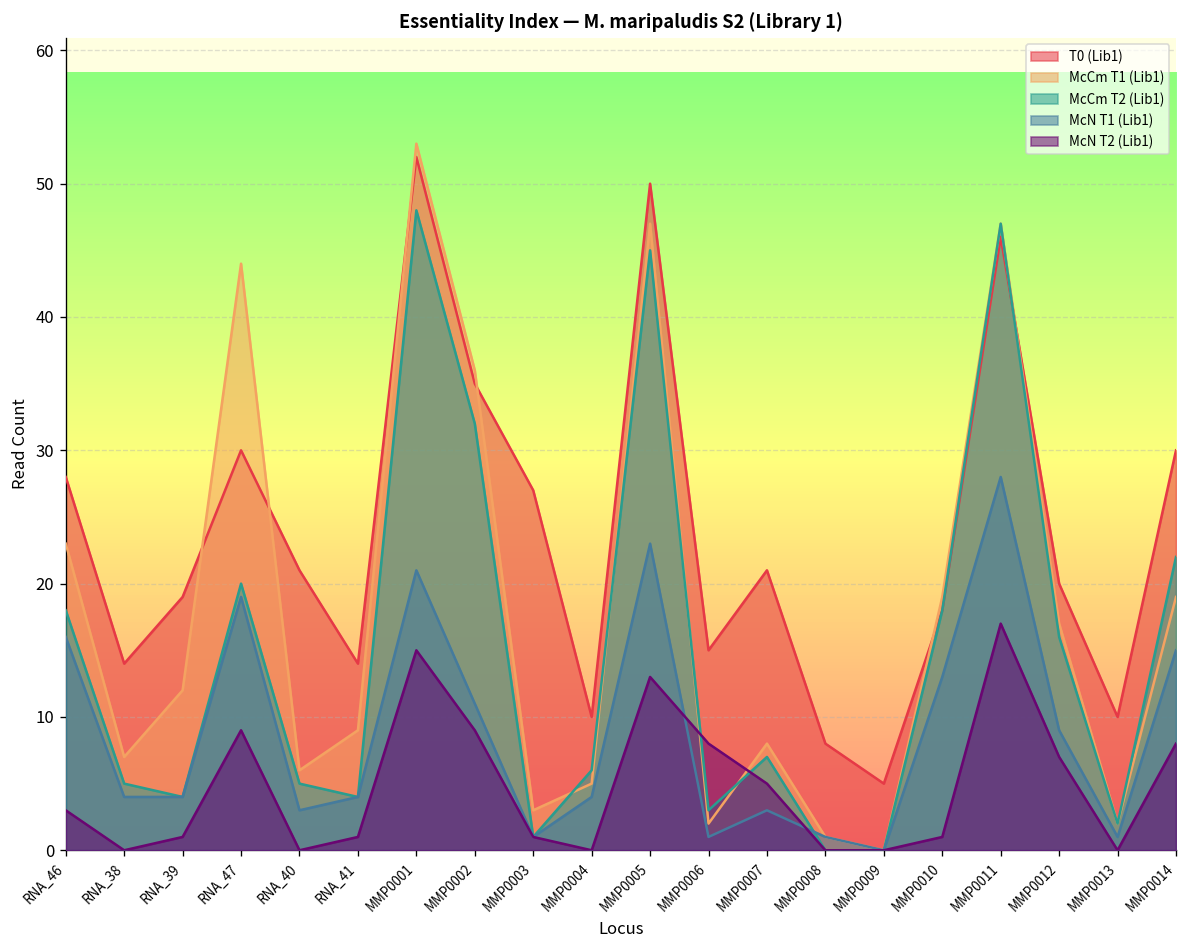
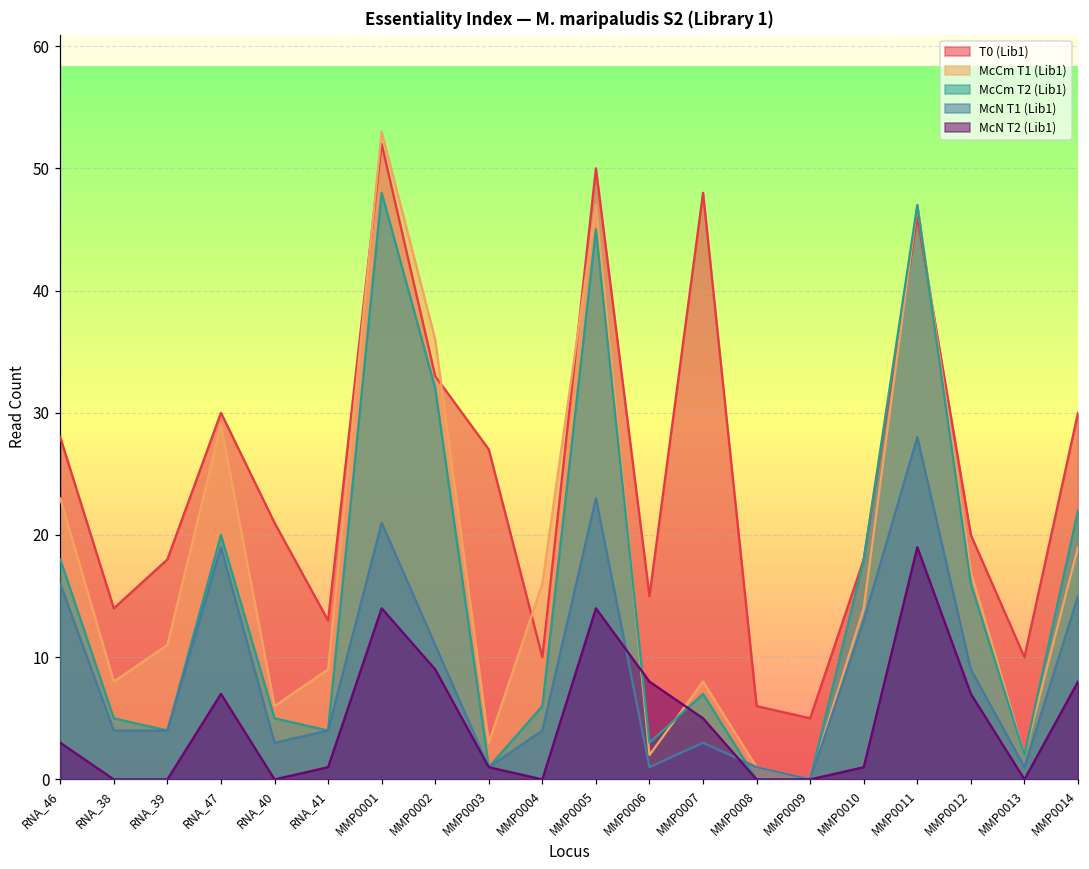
McCm T1 (Lib1), RNA_38: 7 -> 8
T0 (Lib1), RNA_39: 19 -> 18
McCm T1 (Lib1), RNA_39: 12 -> 11
McN T2 (Lib1), RNA_39: 1 -> 0
McCm T1 (Lib1), RNA_47: 44 -> 29
McN T2 (Lib1), RNA_47: 9 -> 7
T0 (Lib1), RNA_41: 14 -> 13
McN T2 (Lib1), MMP0001: 15 -> 14
T0 (Lib1), MMP0002: 35 -> 33
McCm T1 (Lib1), MMP0004: 5 -> 16
McN T2 (Lib1), MMP0005: 13 -> 14
T0 (Lib1), MMP0007: 21 -> 48
T0 (Lib1), MMP0008: 8 -> 6
McCm T1 (Lib1), MMP0010: 19 -> 14
McN T2 (Lib1), MMP0011: 17 -> 19
